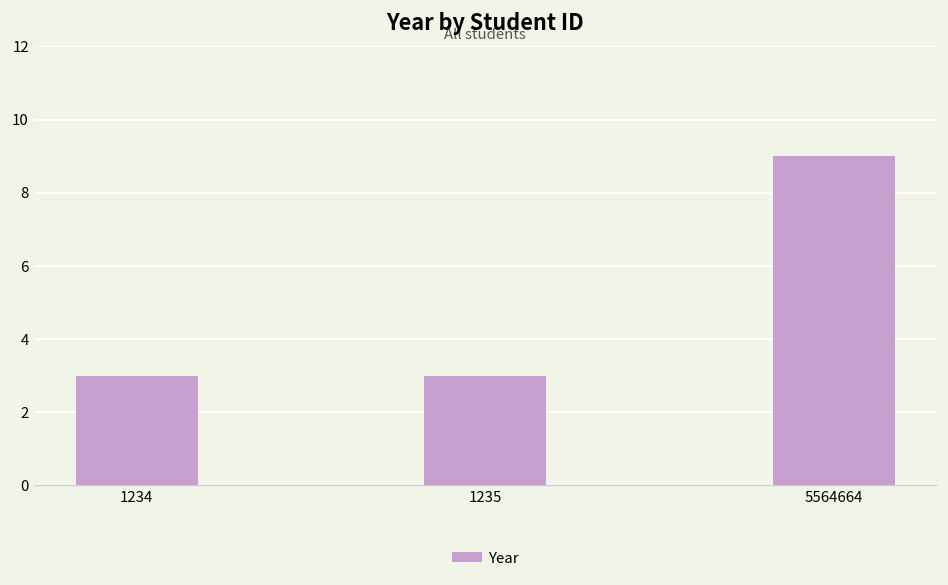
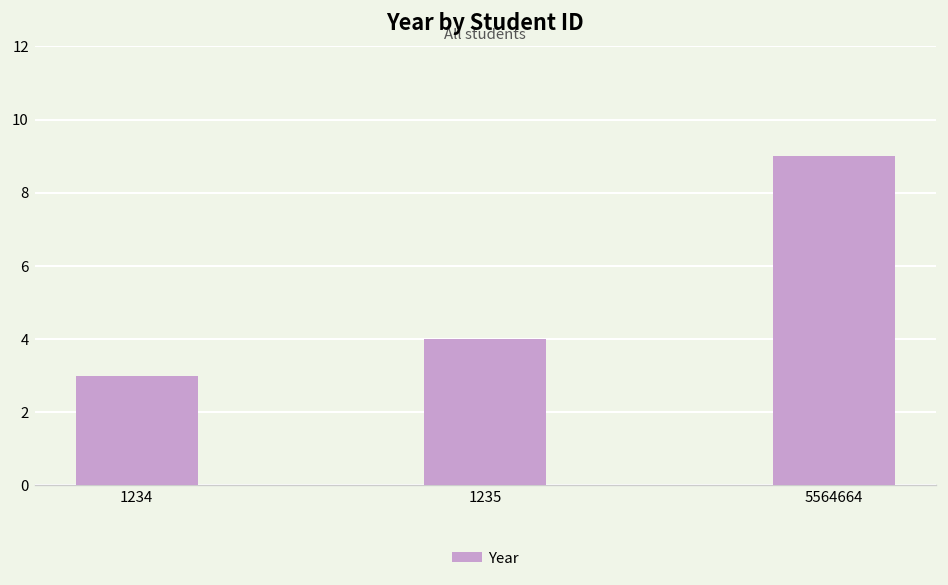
1235: 3 -> 4
